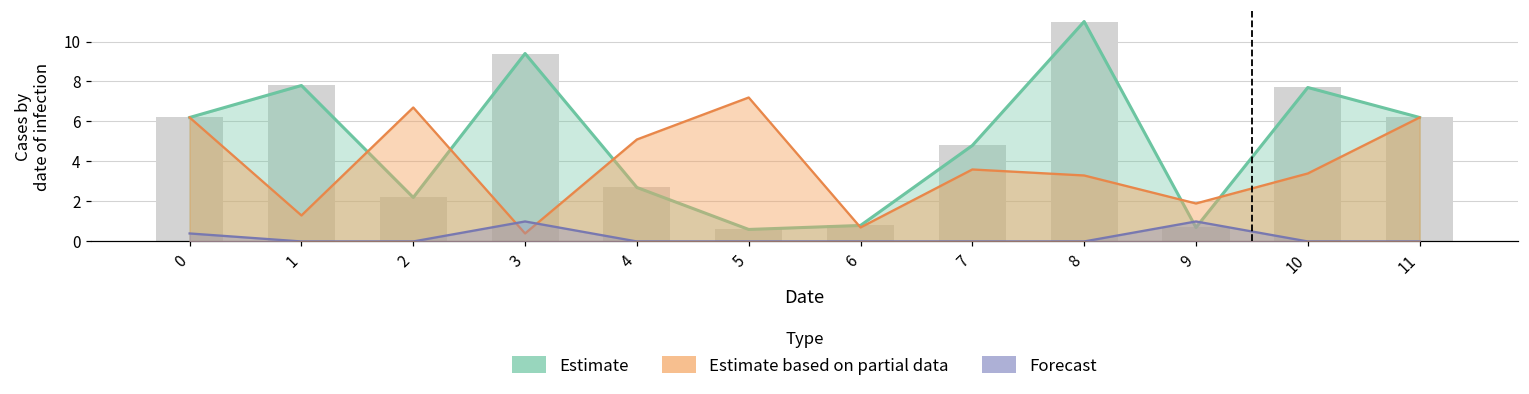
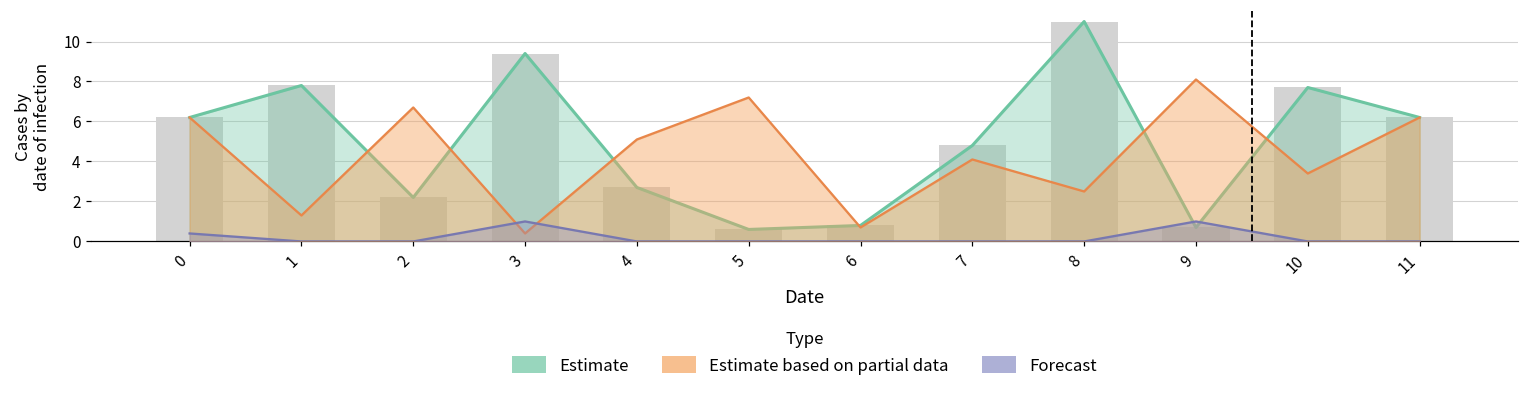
Estimate based on partial data, 7: 3.6 -> 4.1
Estimate based on partial data, 8: 3.3 -> 2.5
Estimate based on partial data, 9: 1.9 -> 8.1
